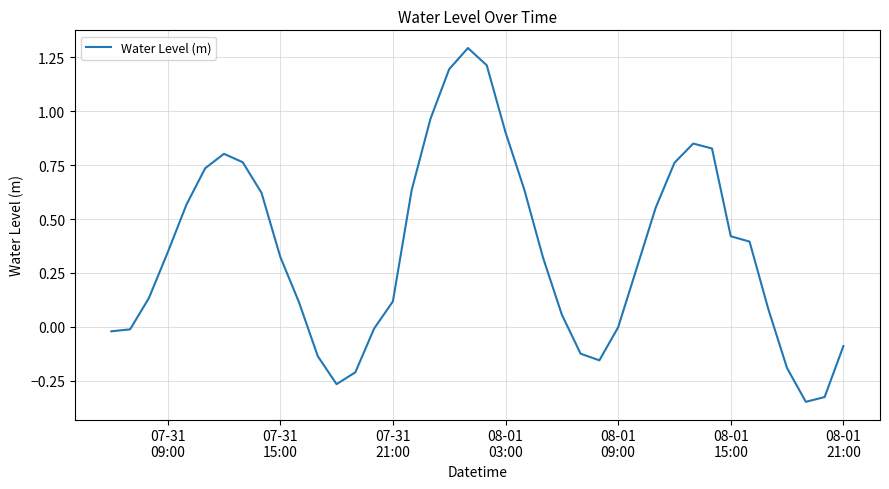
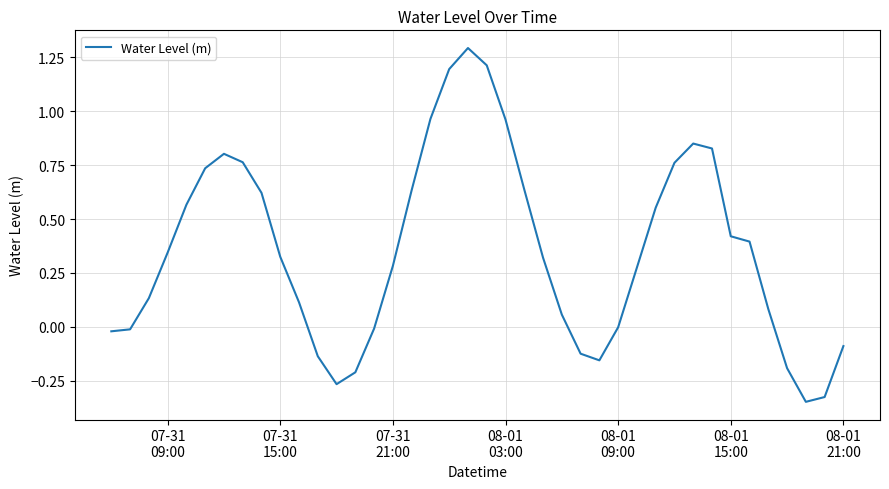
07-31 21:00: 0.12 -> 0.28
08-01 03:00: 0.90 -> 0.96
